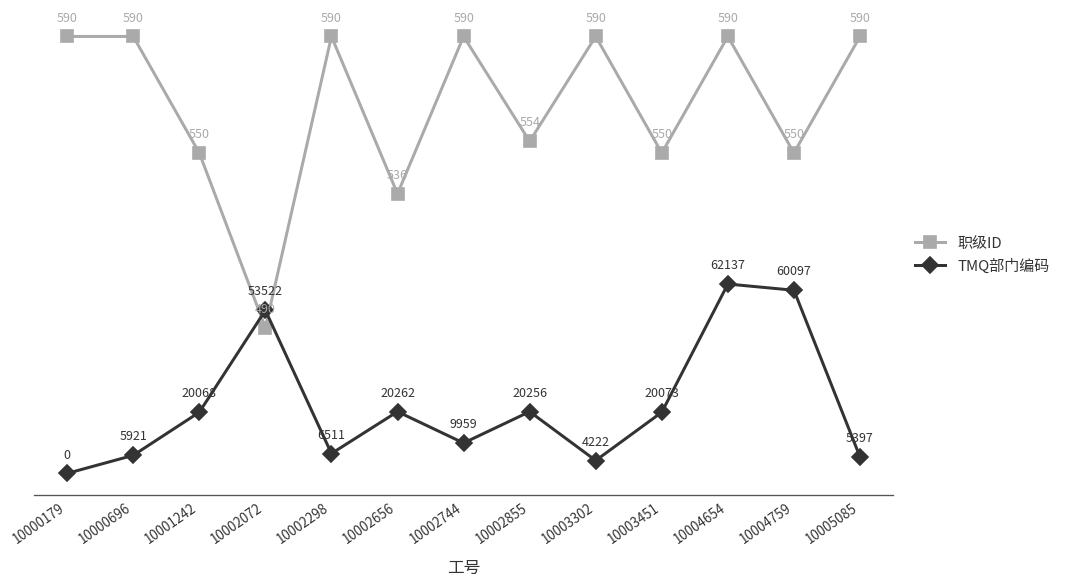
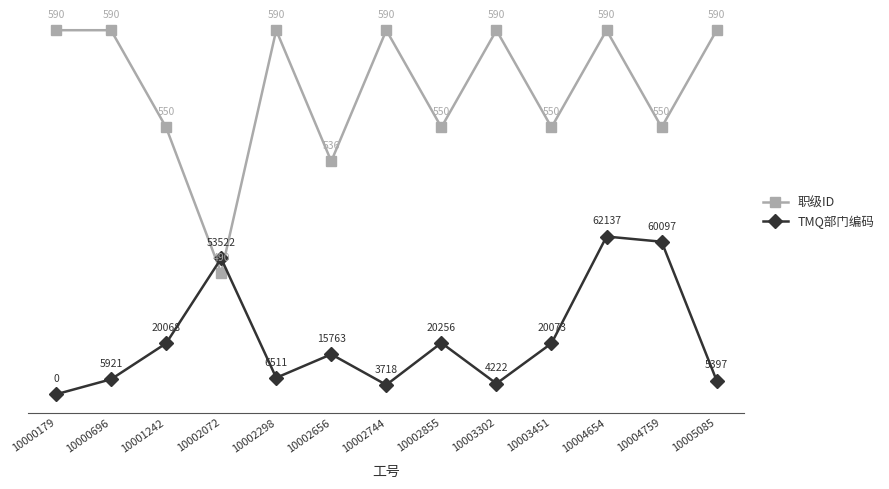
TMQ部门编码, 10002656: 20262 -> 15763
TMQ部门编码, 10002744: 9959 -> 3718
职级ID, 10002855: 554 -> 550
